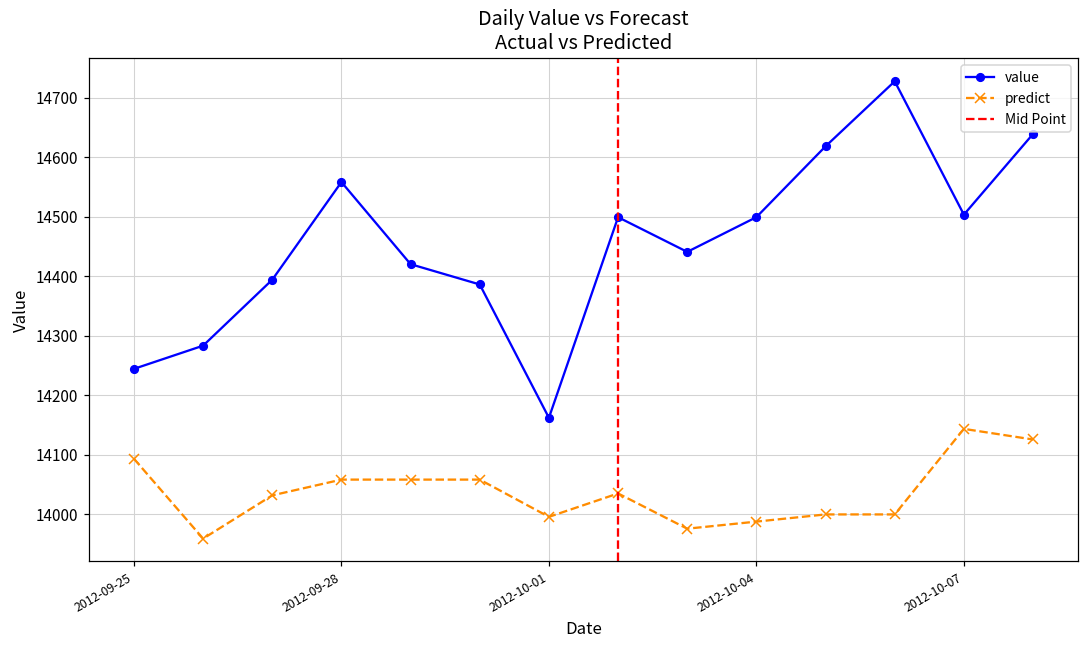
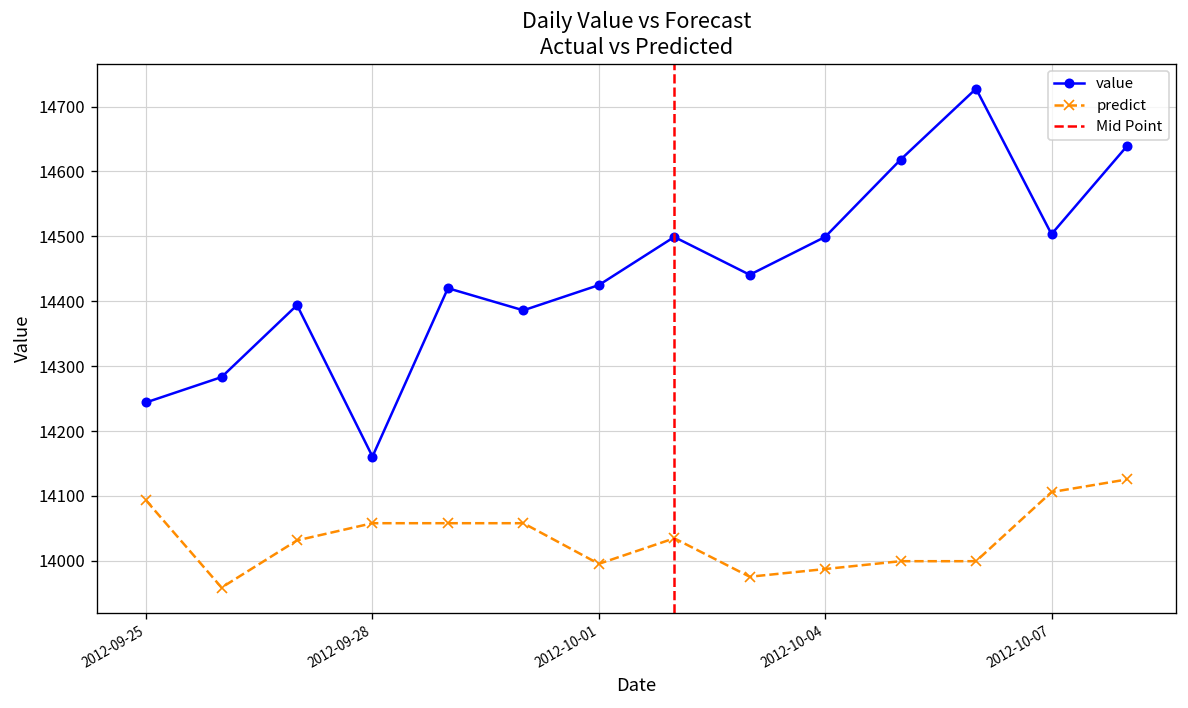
value, 2012-09-28: 14560 -> 14160
value, 2012-10-01: 14160 -> 14420
predict, 2012-10-07: 14140 -> 14110
